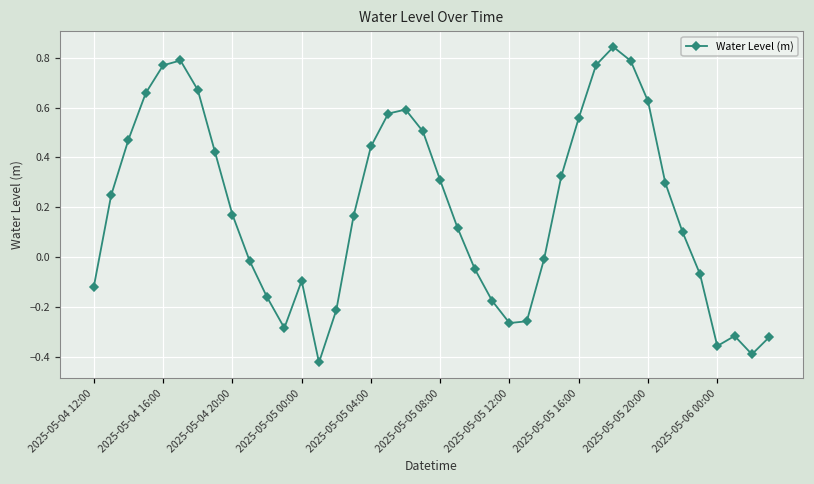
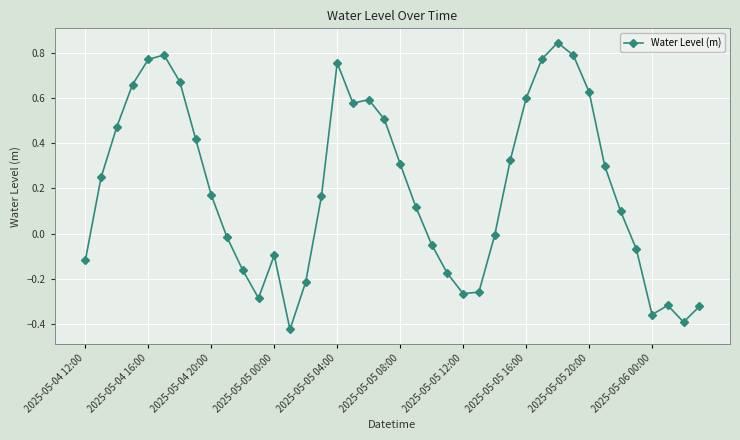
2025-05-05 04:00: 0.44 -> 0.75
2025-05-05 16:00: 0.56 -> 0.60
